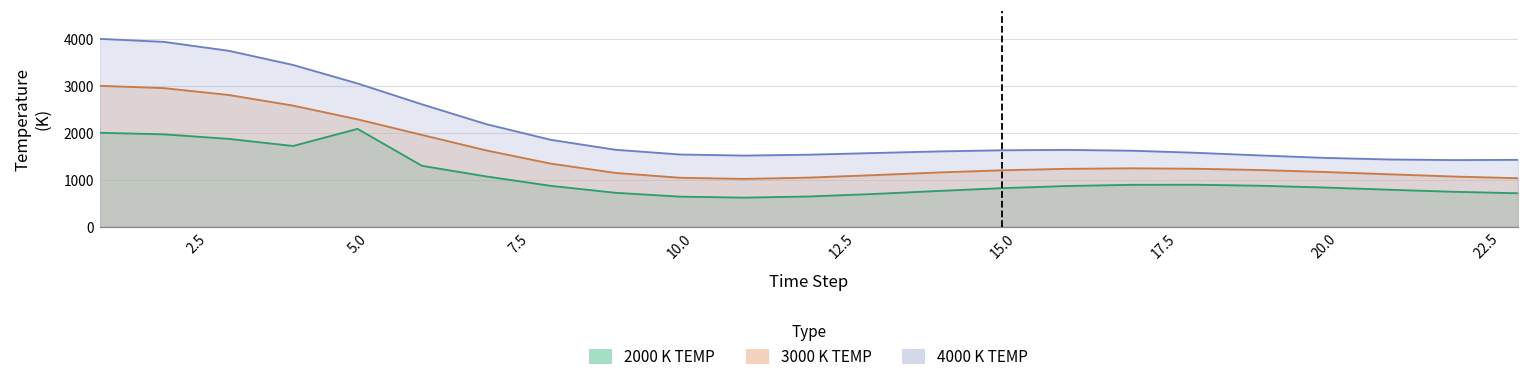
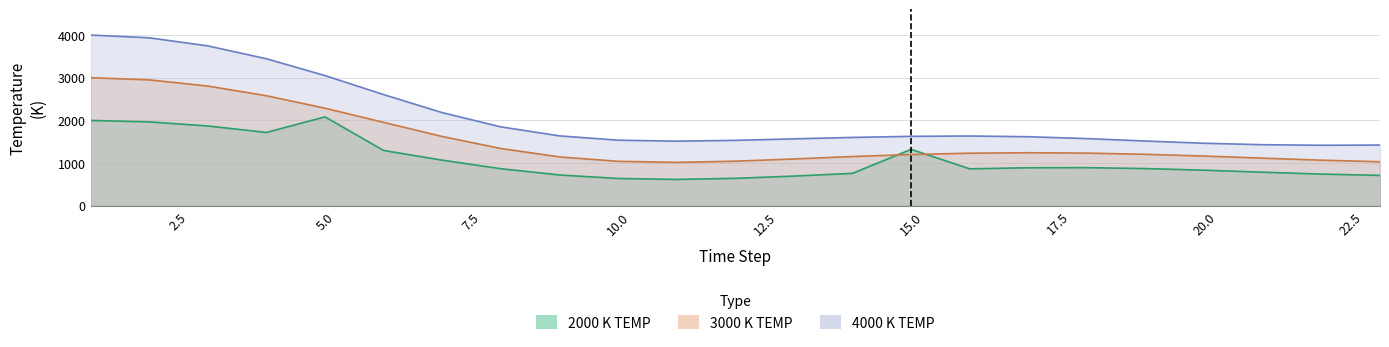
2000 K TEMP, 15.0: 800 -> 1300
